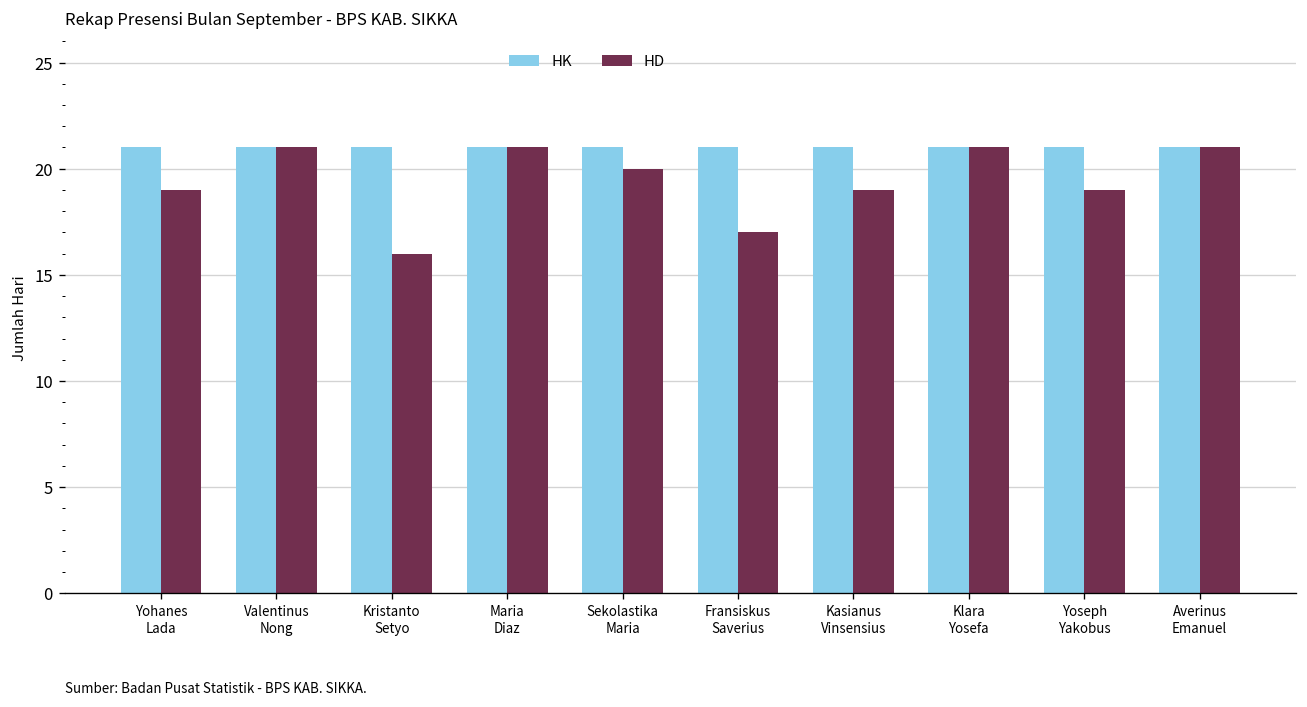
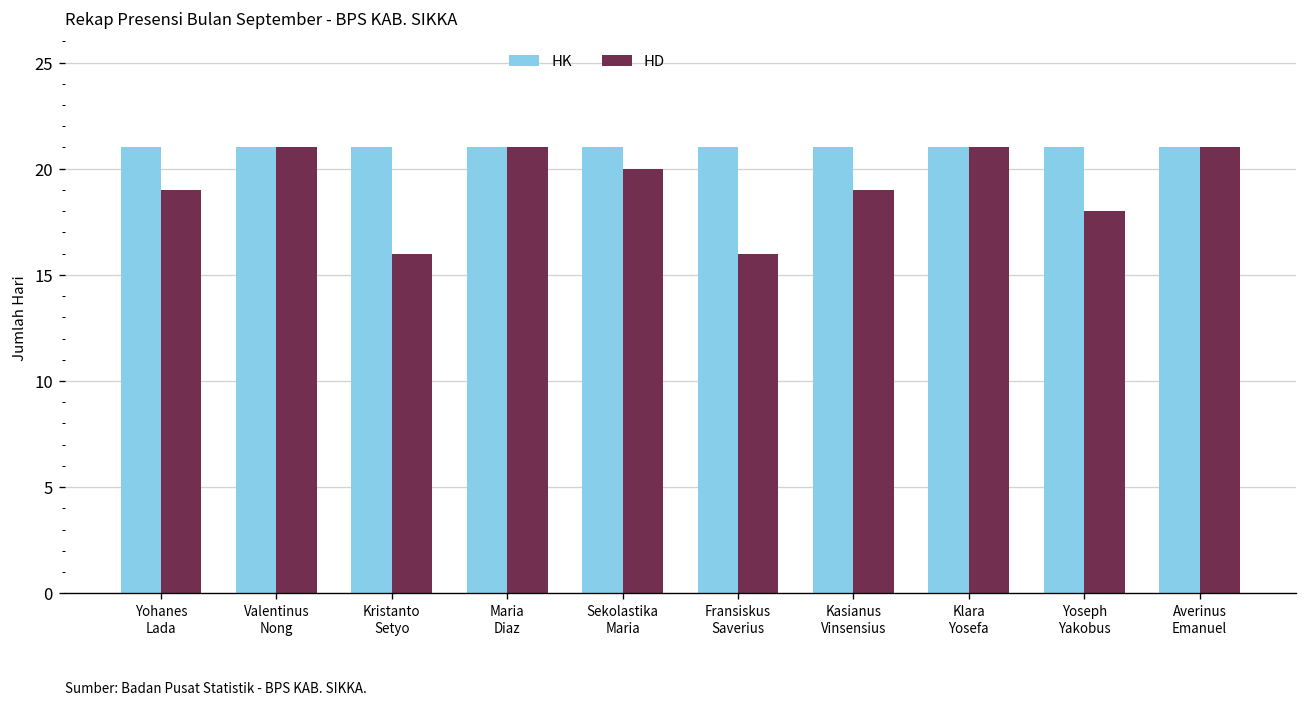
HD, Fransiskus Saverius: 17 -> 16
HD, Yoseph Yakobus: 19 -> 18
